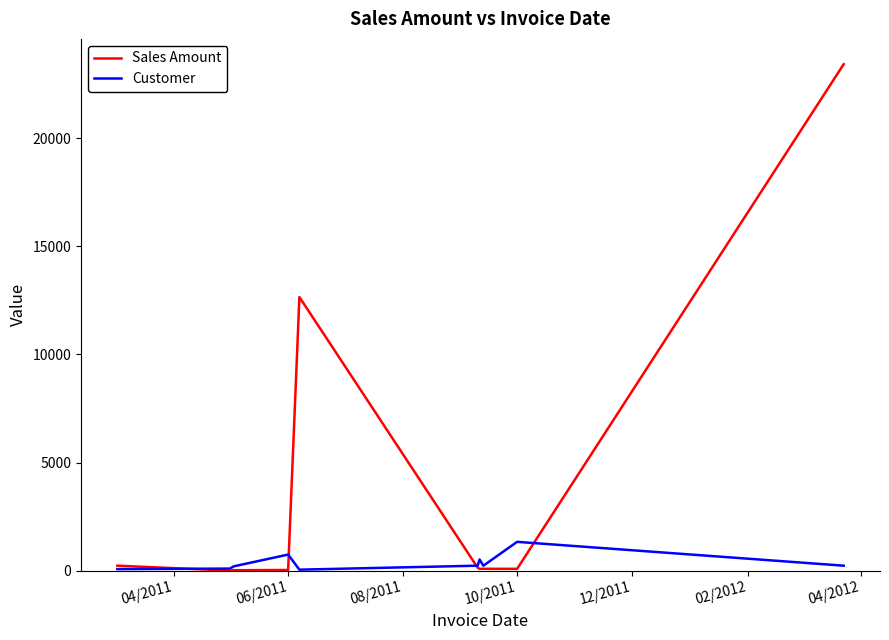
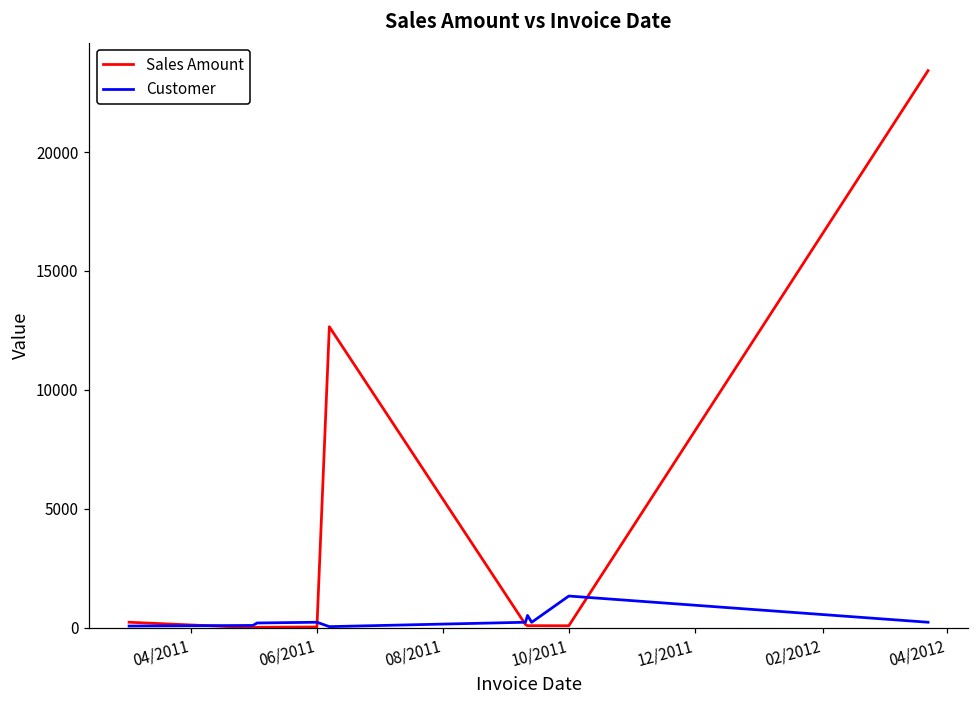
Customer, 06/2011: 700 -> 200
